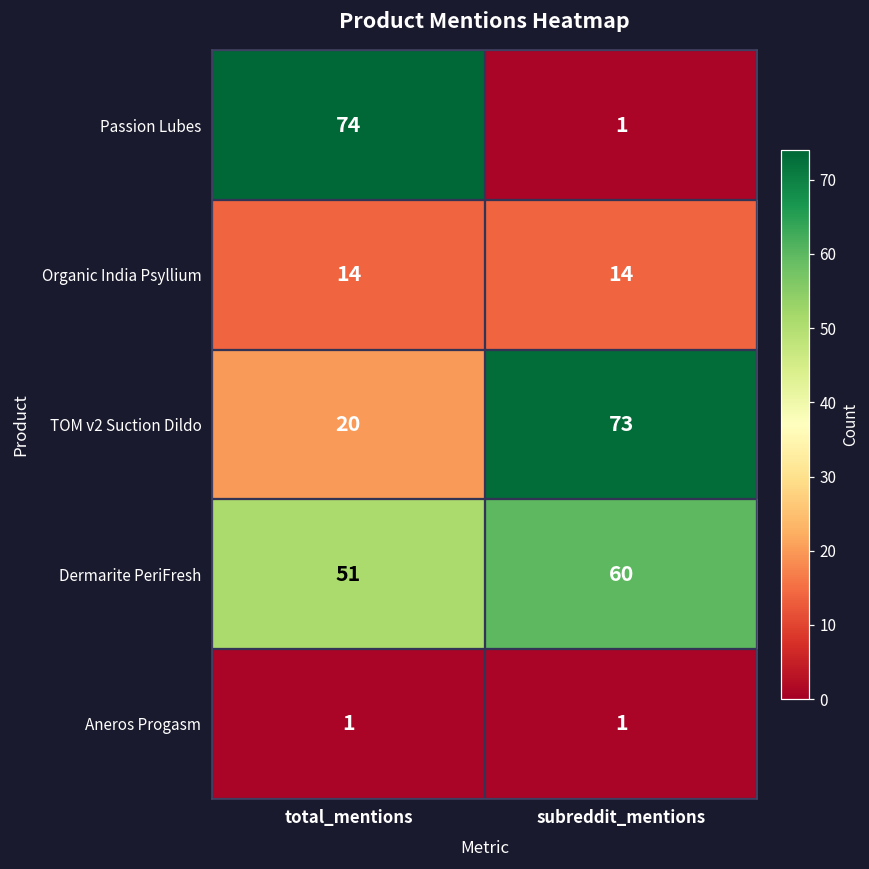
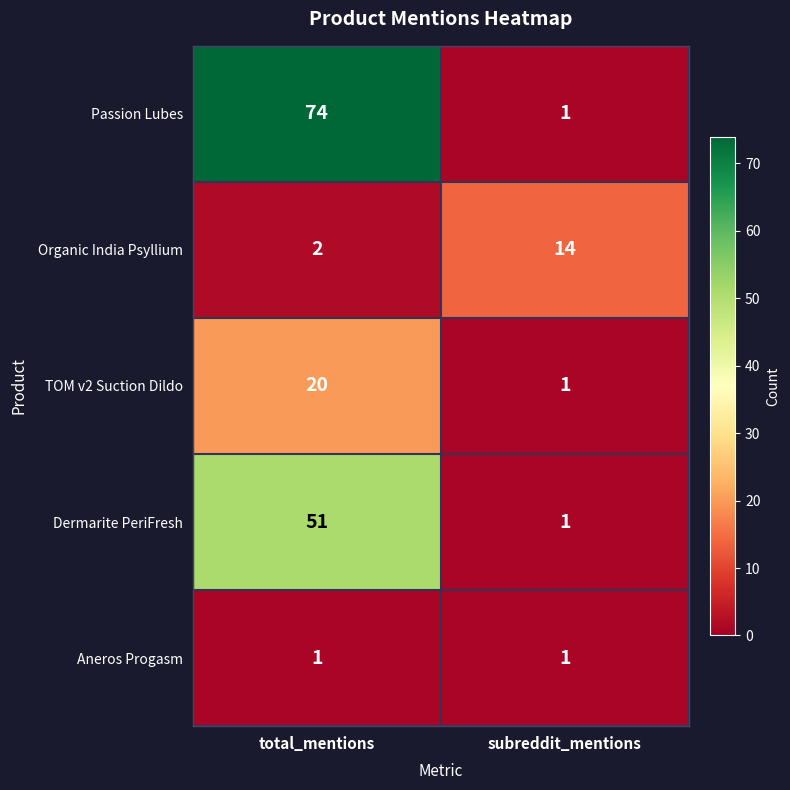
Organic India Psyllium, total_mentions: 14 -> 2
TOM v2 Suction Dildo, subreddit_mentions: 73 -> 1
Dermarite PeriFresh, subreddit_mentions: 60 -> 1
